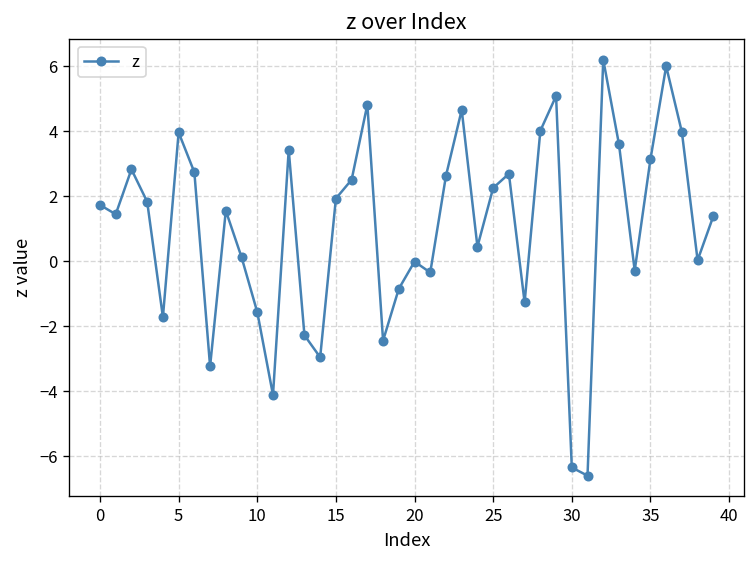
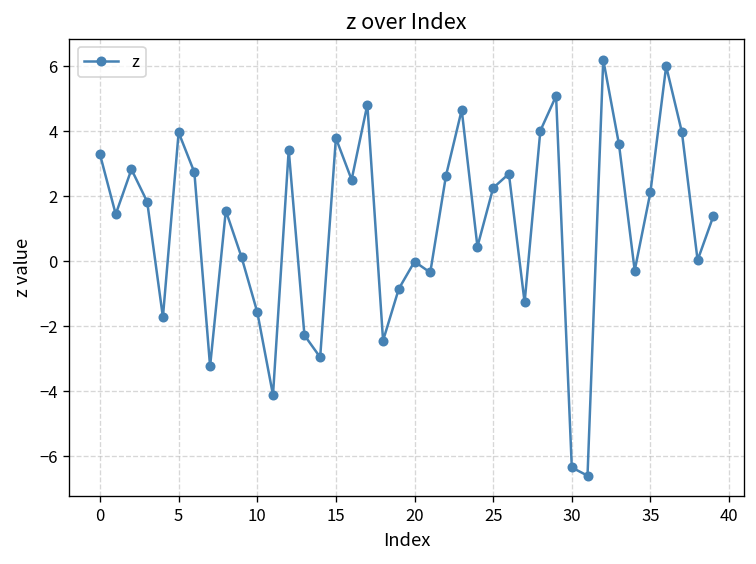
0: 1.7 -> 3.3
15: 1.9 -> 3.8
35: 3.1 -> 2.1
